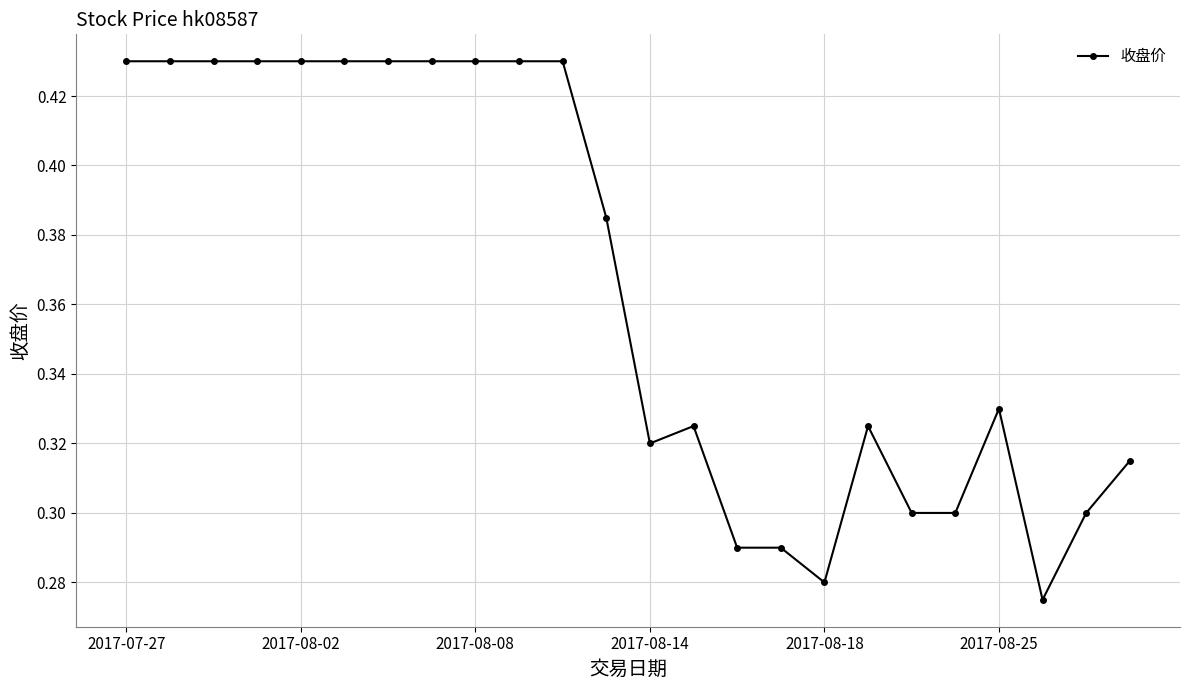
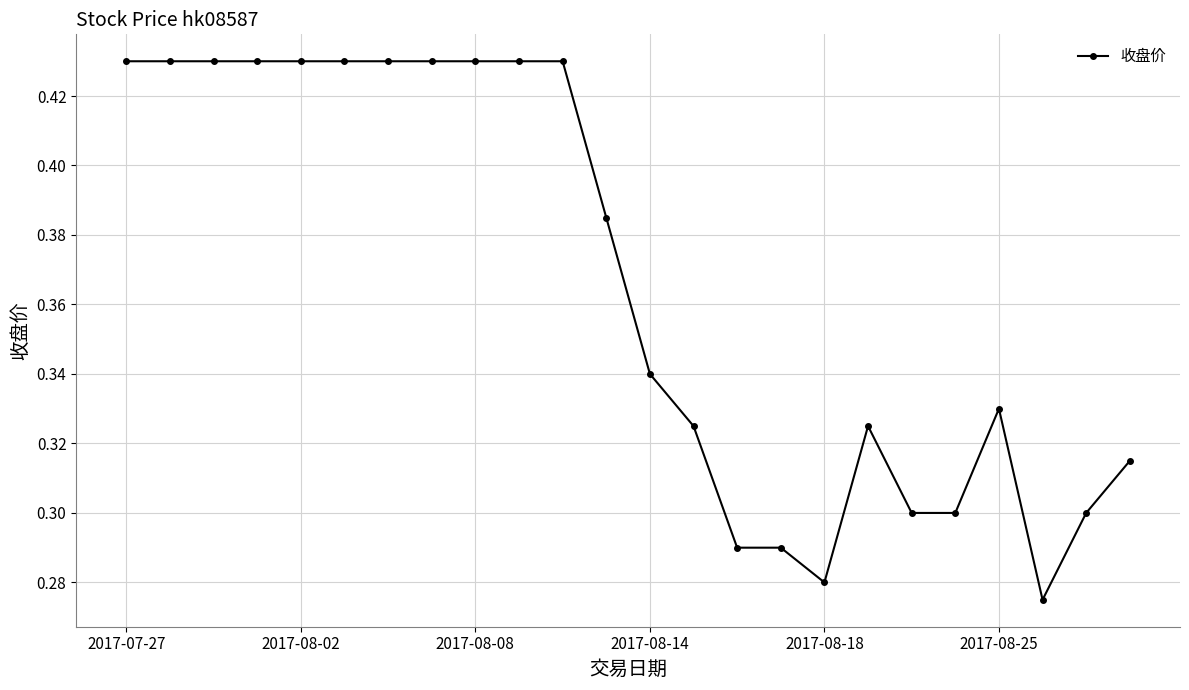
2017-08-14: 0.32 -> 0.34
